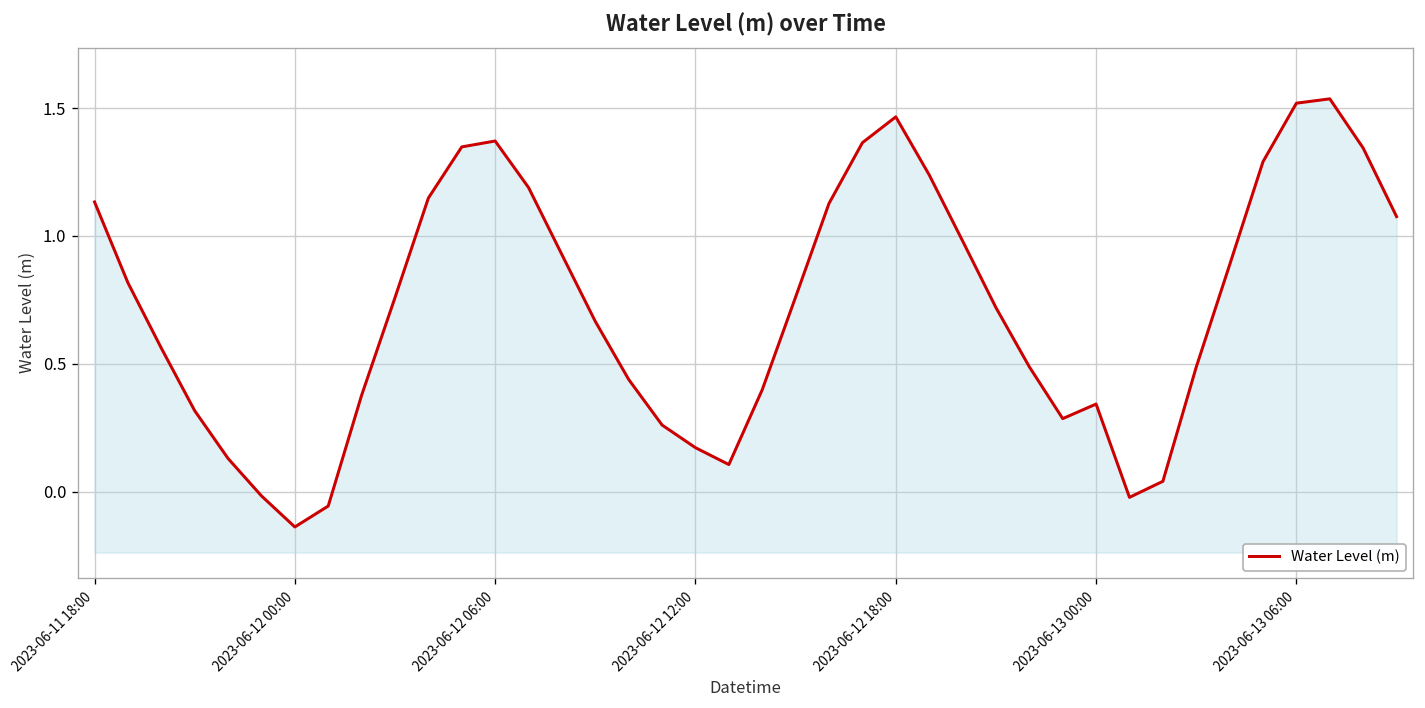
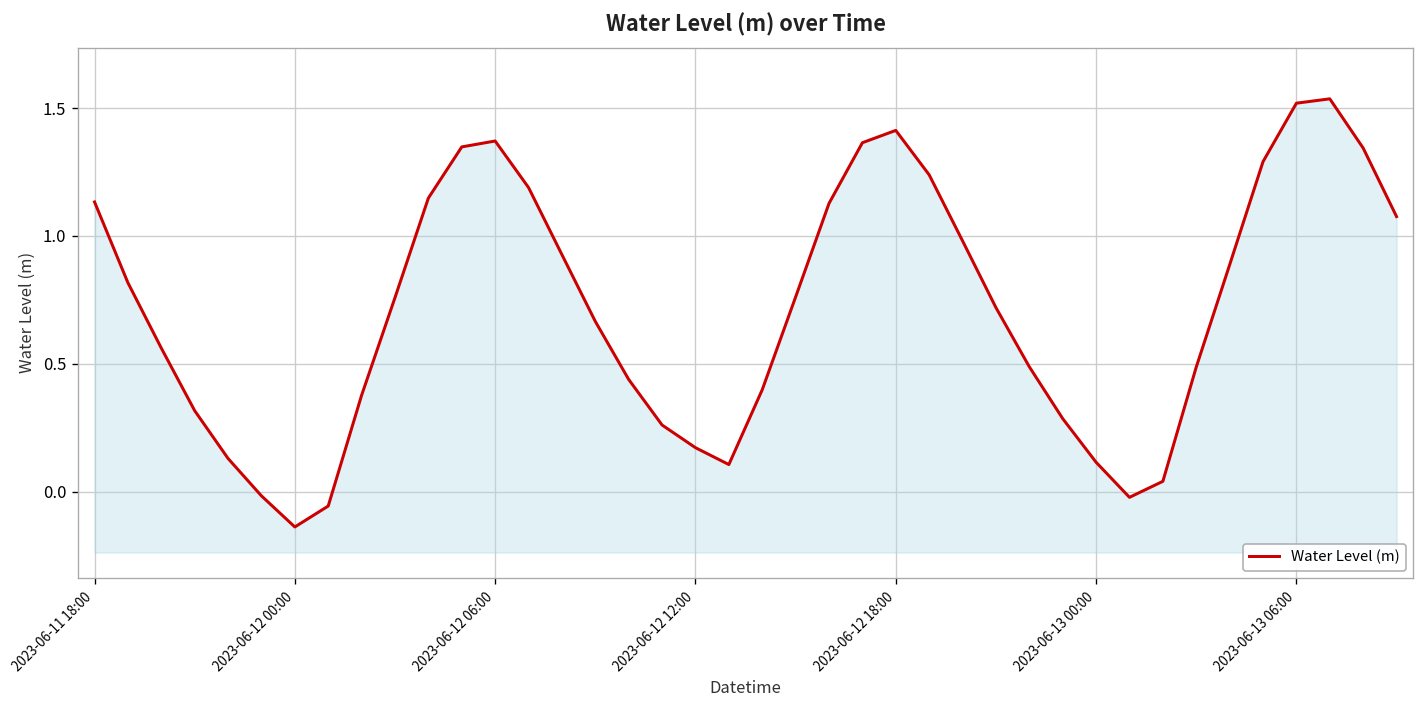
2023-06-12 18:00: 1.47 -> 1.41
2023-06-13 00:00: 0.34 -> 0.12
